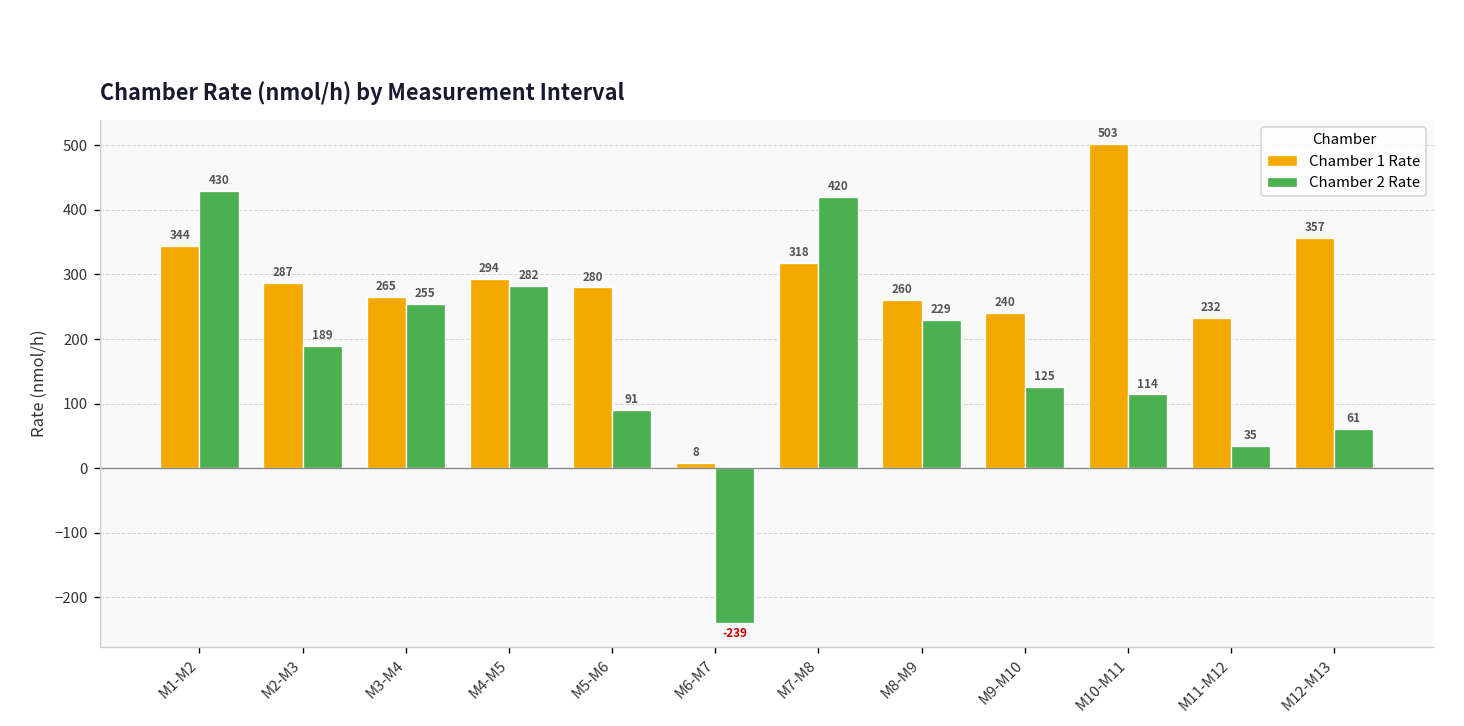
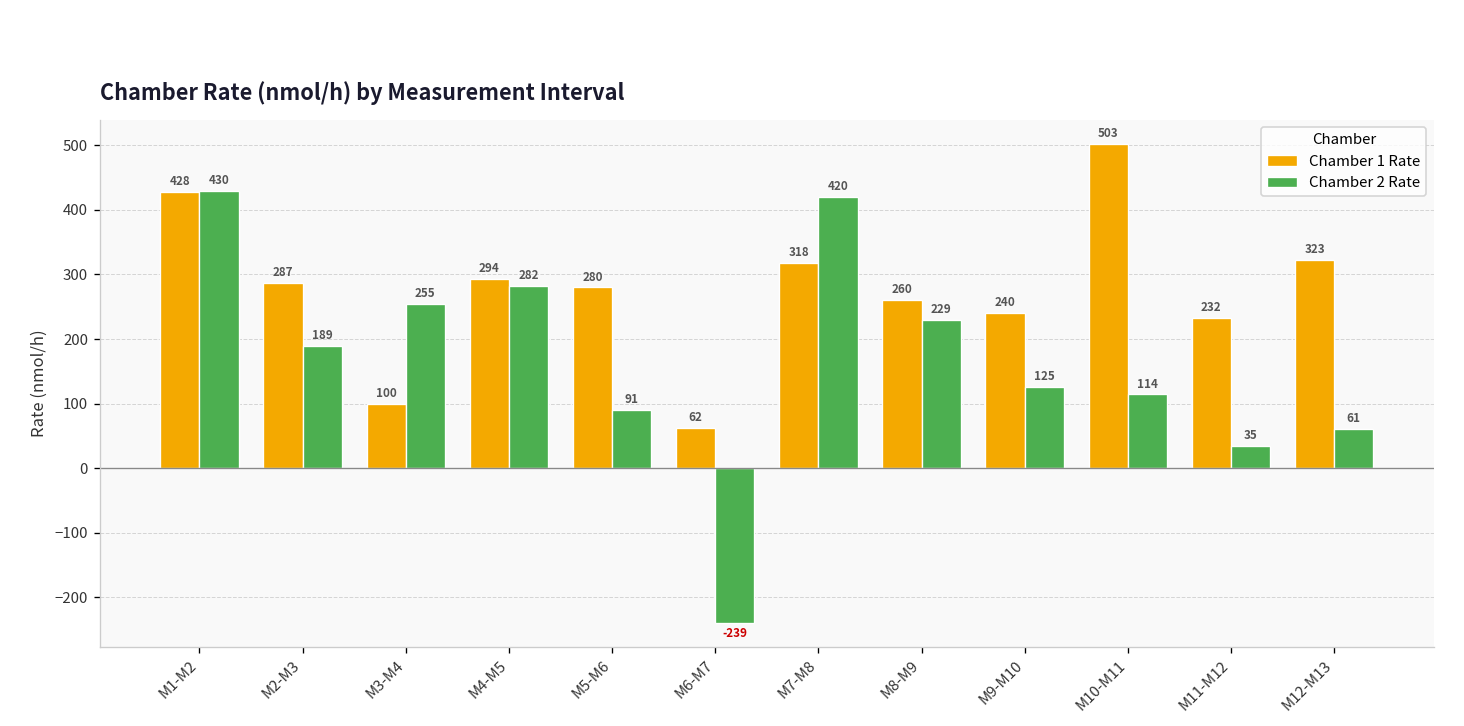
Chamber 1 Rate, M1-M2: 344 -> 428
Chamber 1 Rate, M3-M4: 265 -> 100
Chamber 1 Rate, M6-M7: 8 -> 62
Chamber 1 Rate, M12-M13: 357 -> 323
